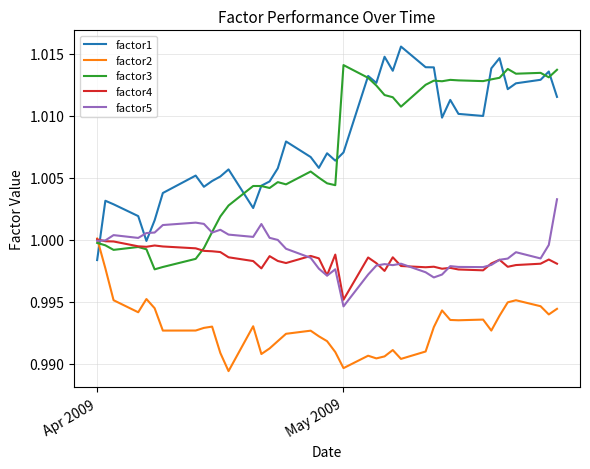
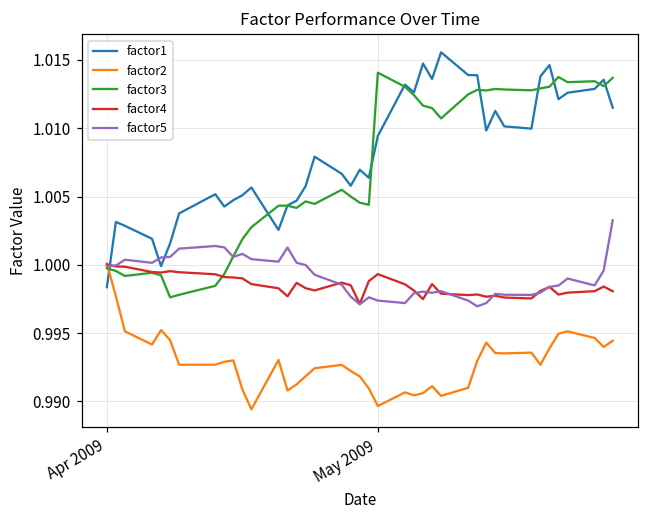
factor1, May 2009: 1.0070 -> 1.0094
factor4, May 2009: 0.9952 -> 0.9993
factor5, May 2009: 0.9946 -> 0.9974
